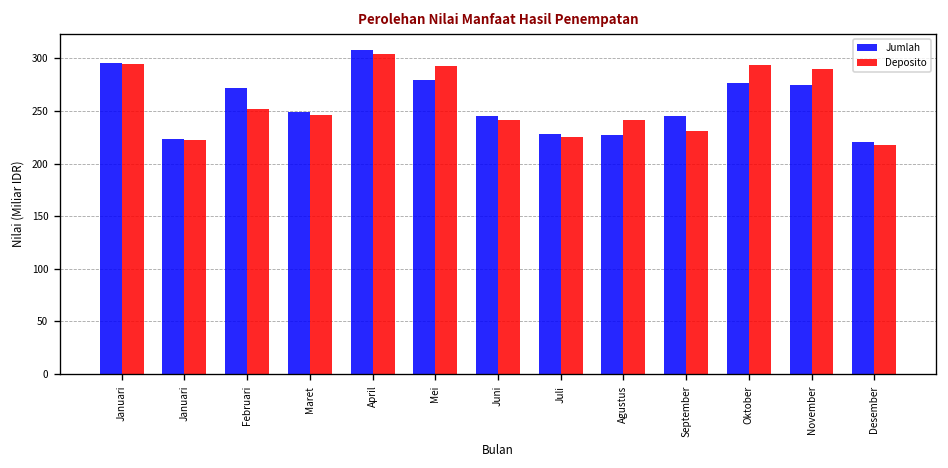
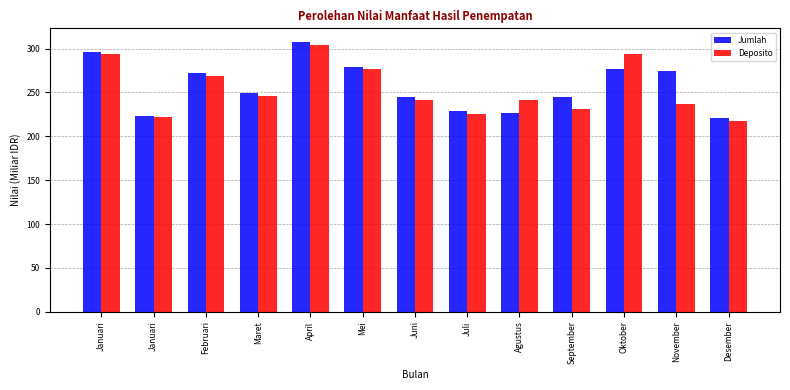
Deposito, Februari: 250 -> 270
Deposito, Mei: 290 -> 280
Deposito, November: 290 -> 240
